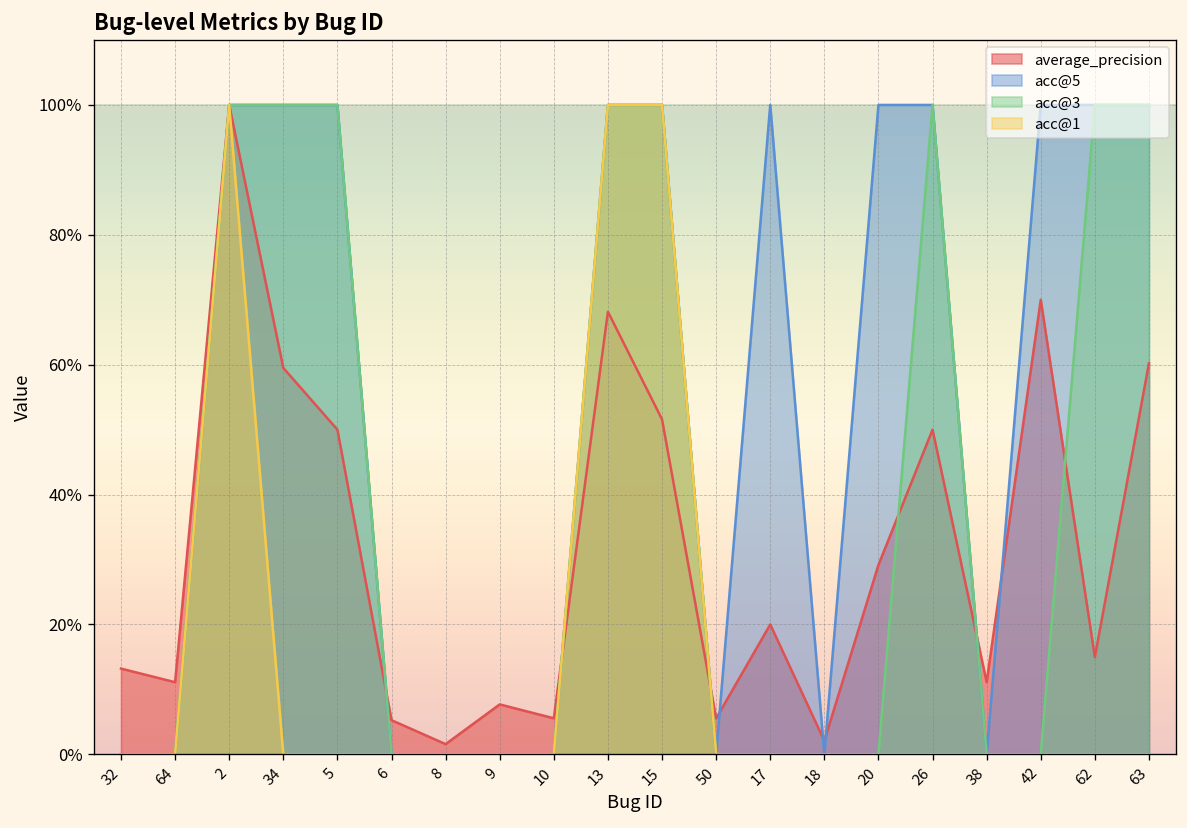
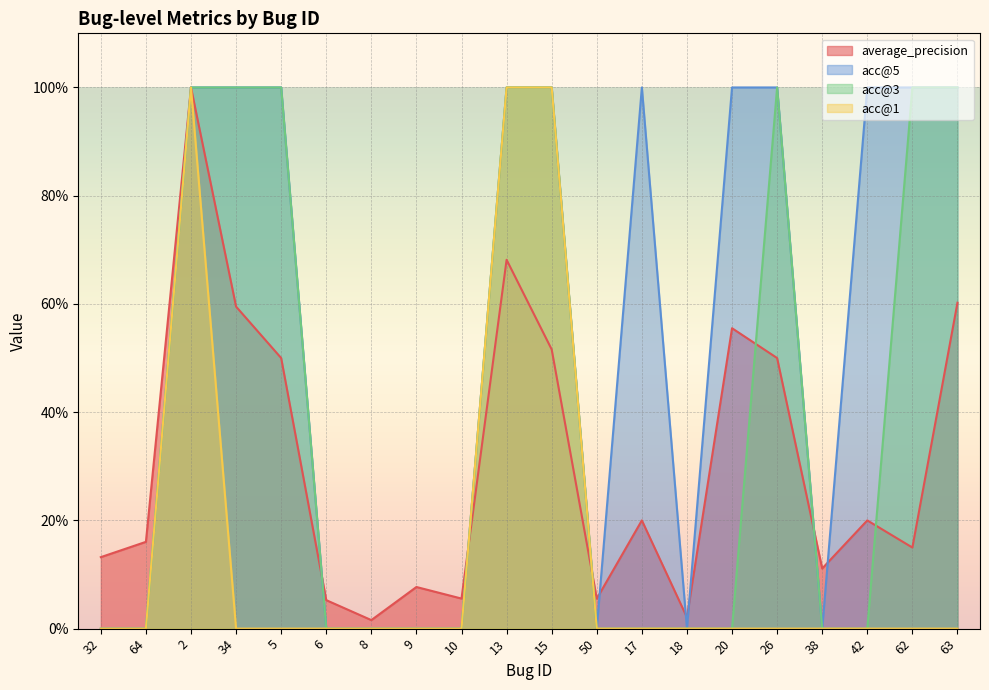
average_precision, 64: 11% -> 16%
average_precision, 20: 29% -> 56%
average_precision, 42: 70% -> 20%
